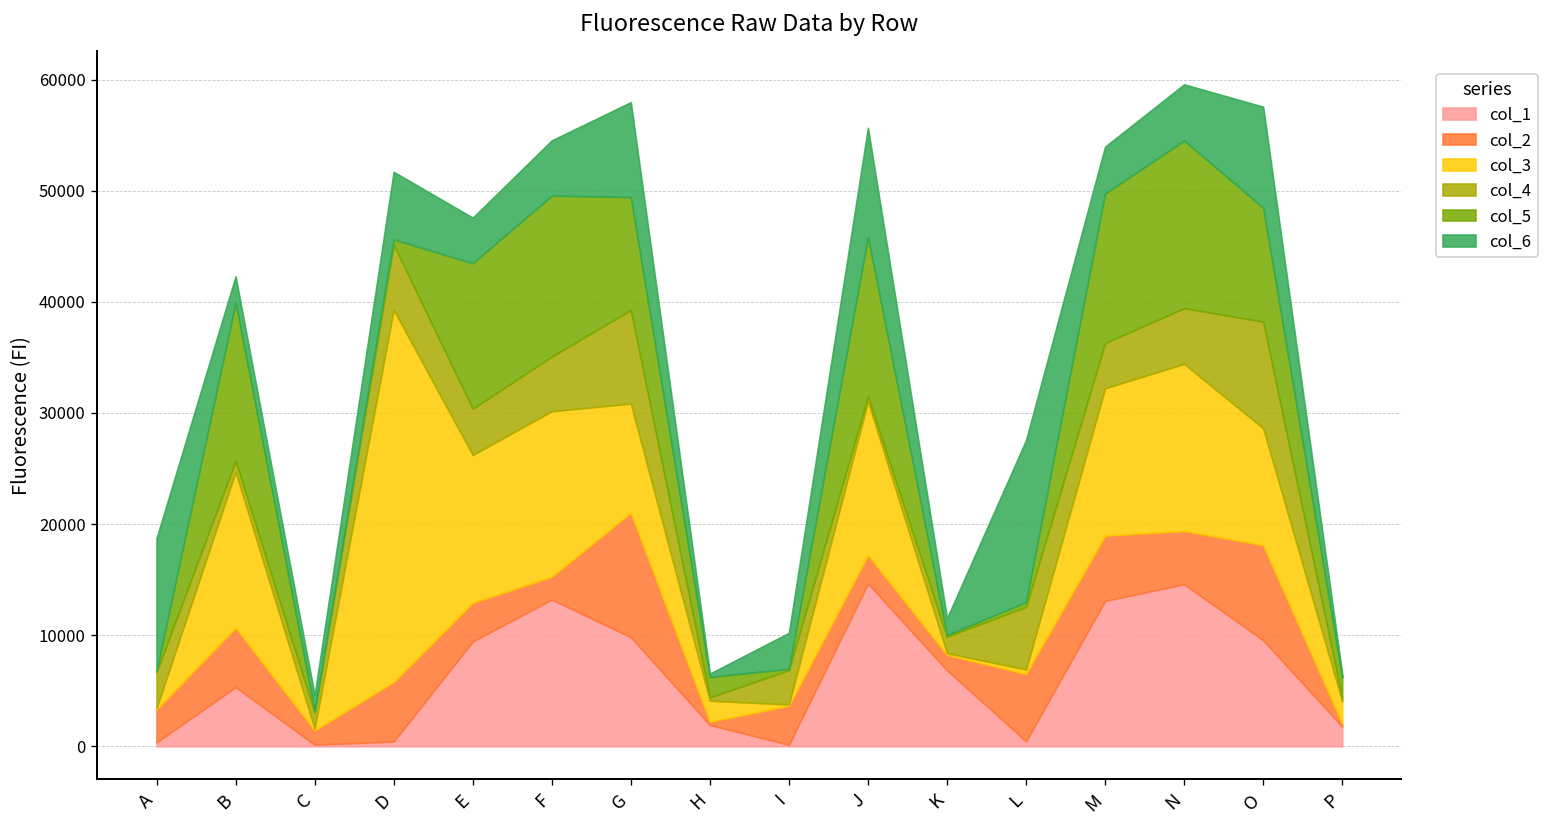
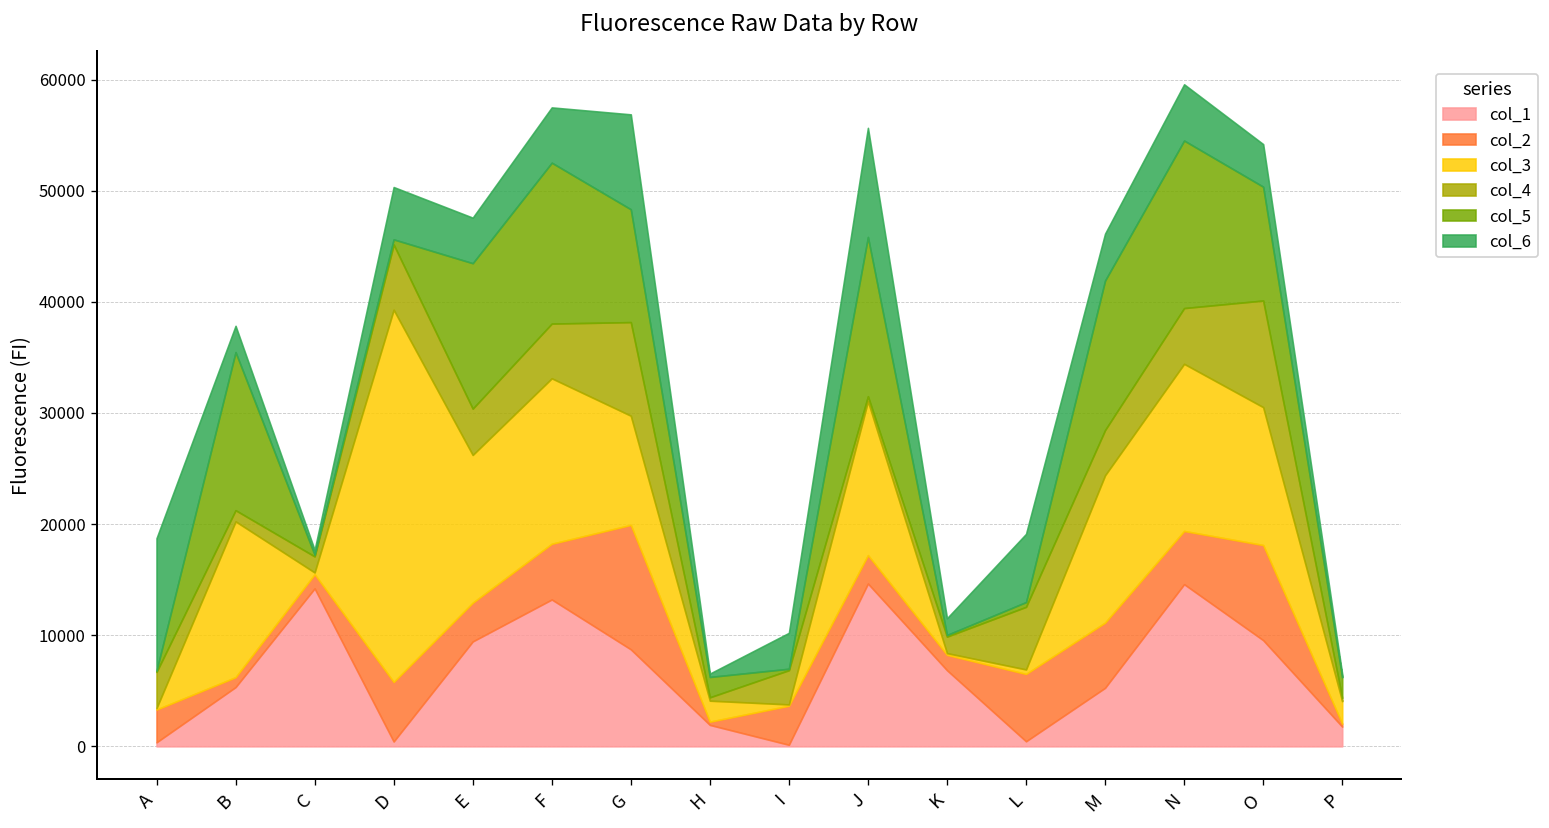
col_2, B: 5000 -> 1000
col_1, C: 0 -> 14000
col_6, C: 1000 -> 0
col_6, D: 6000 -> 5000
col_2, F: 2000 -> 5000
col_1, G: 10000 -> 9000
col_6, L: 15000 -> 6000
col_1, M: 13000 -> 5000
col_3, O: 11000 -> 12000
col_6, O: 9000 -> 4000
